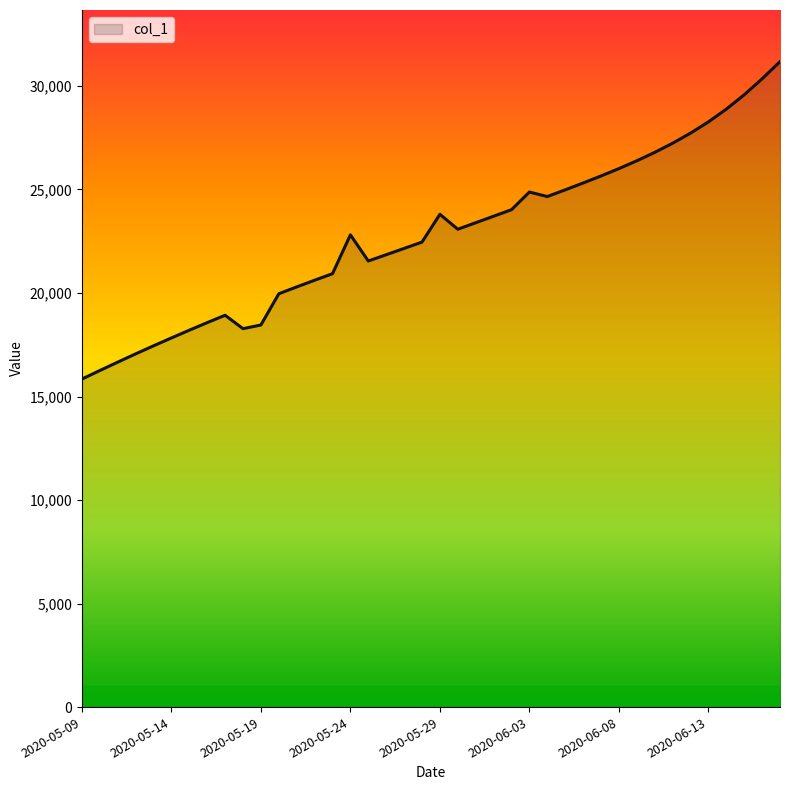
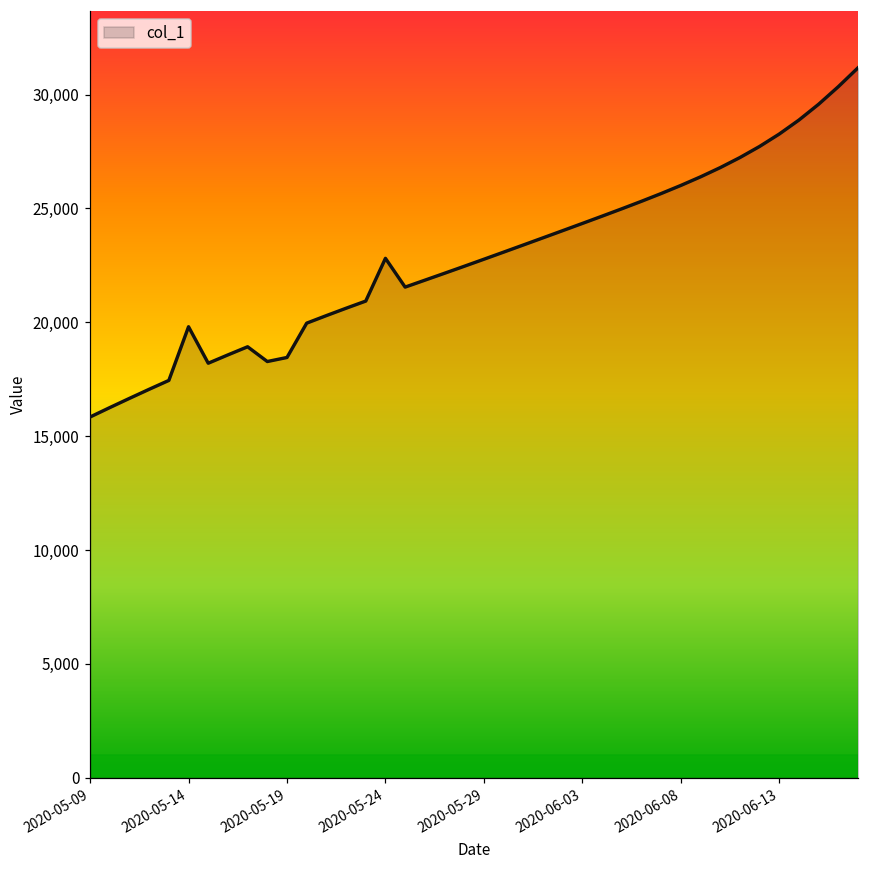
2020-05-14: 17,800 -> 19,800
2020-05-29: 23,800 -> 22,800
2020-06-03: 24,900 -> 24,300
